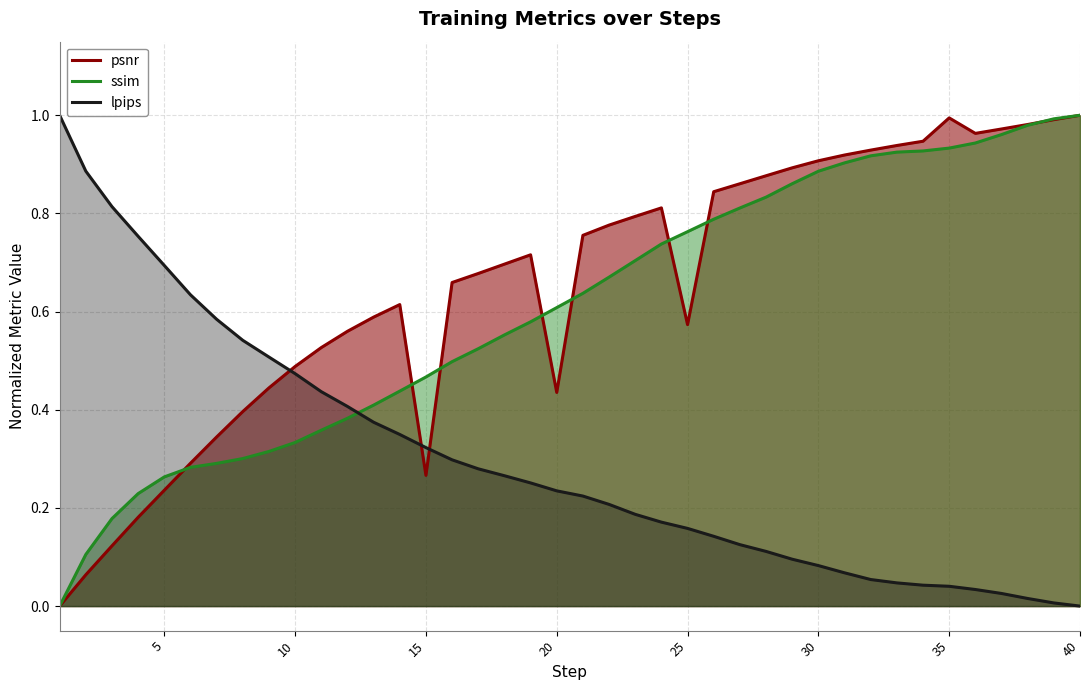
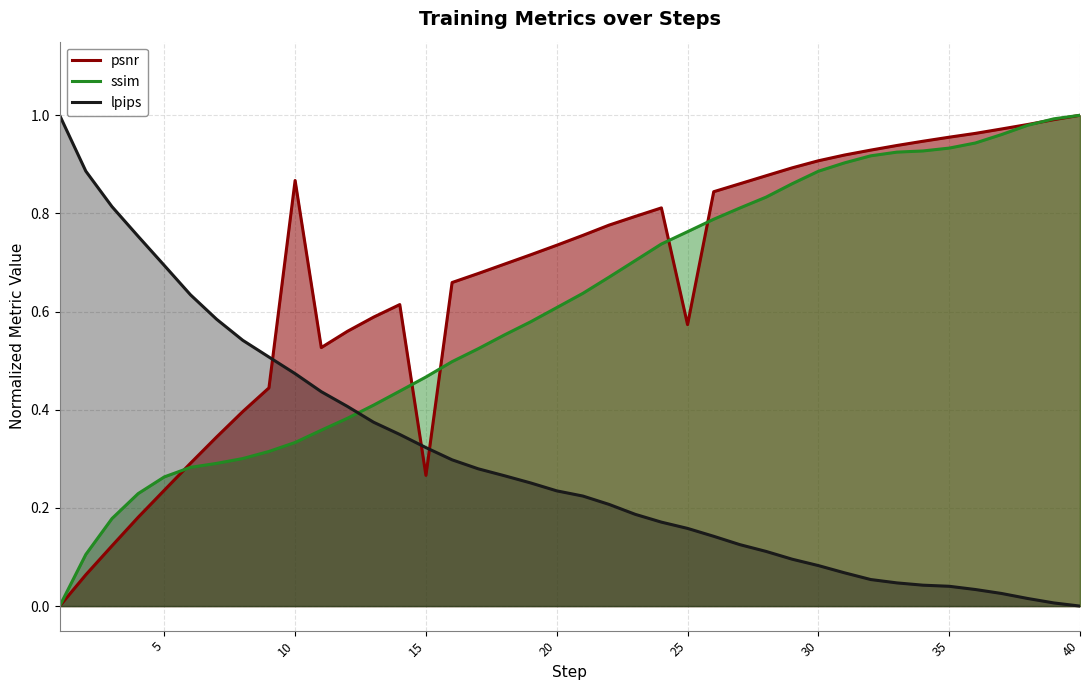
psnr, 10: 0.49 -> 0.87
psnr, 20: 0.44 -> 0.74
psnr, 35: 0.99 -> 0.96
